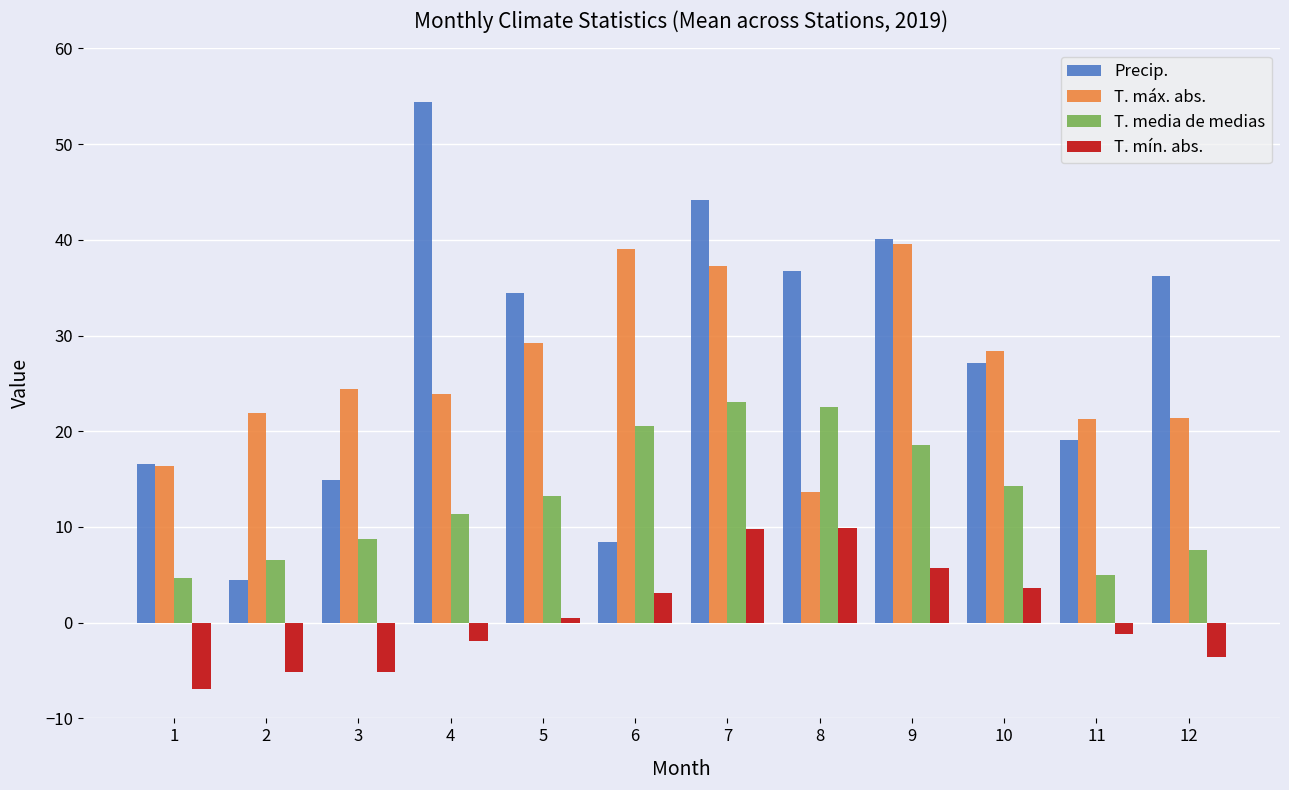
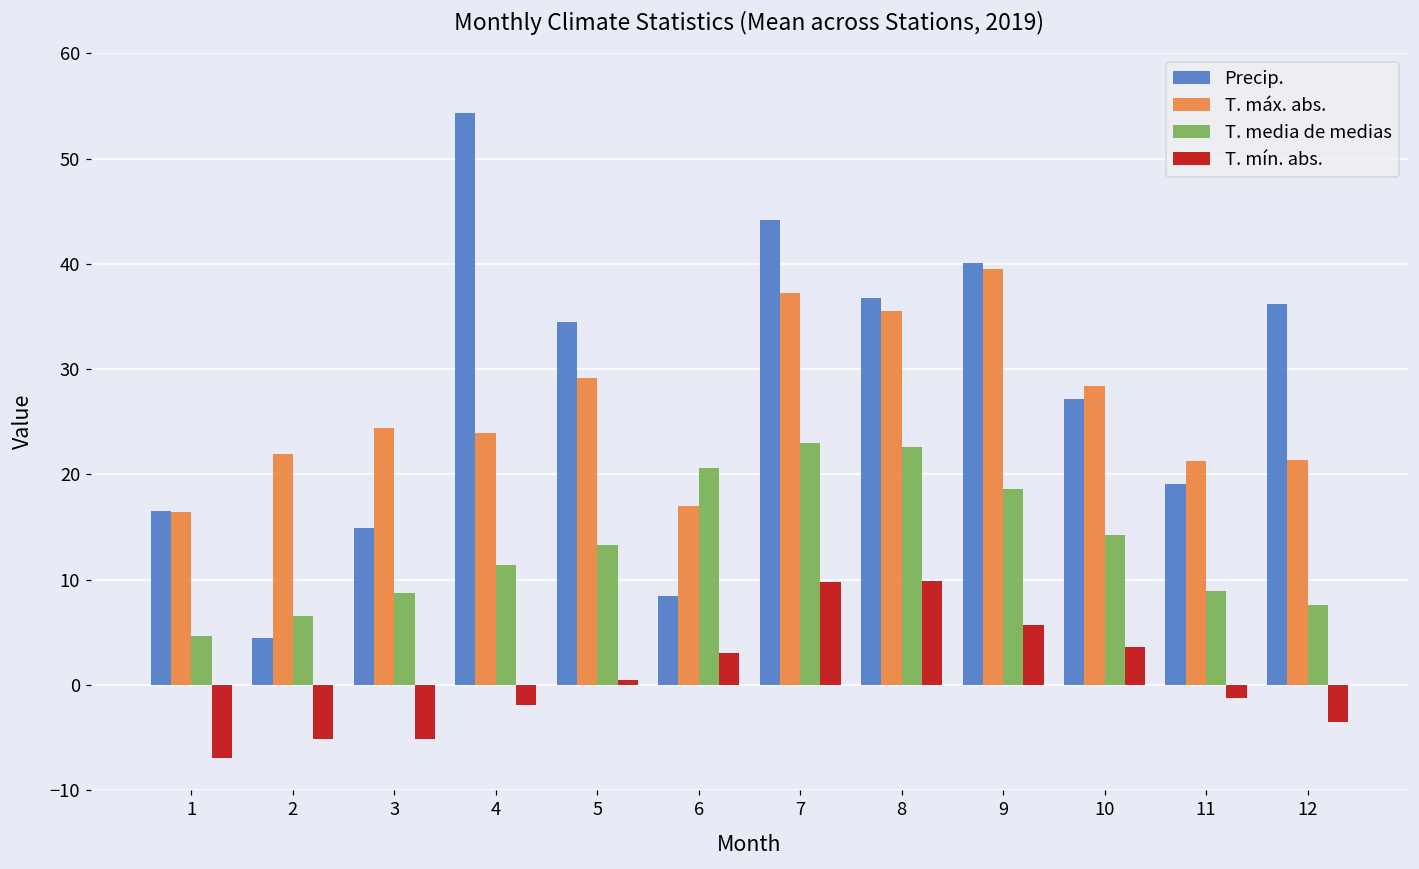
T. máx. abs., 6: 39 -> 17
T. máx. abs., 8: 14 -> 36
T. media de medias, 11: 5 -> 9
